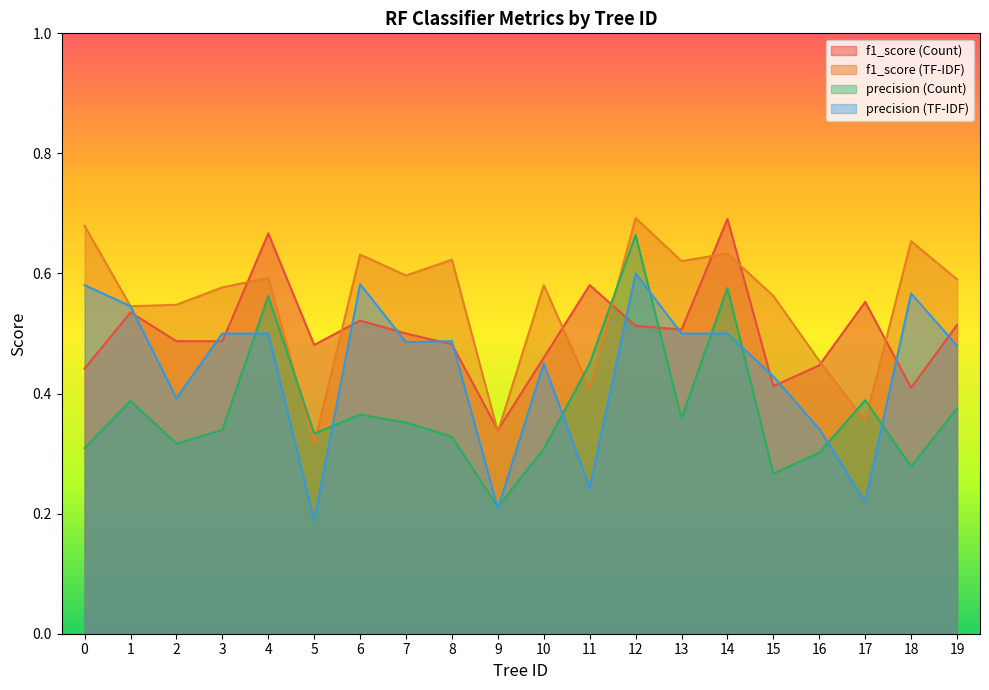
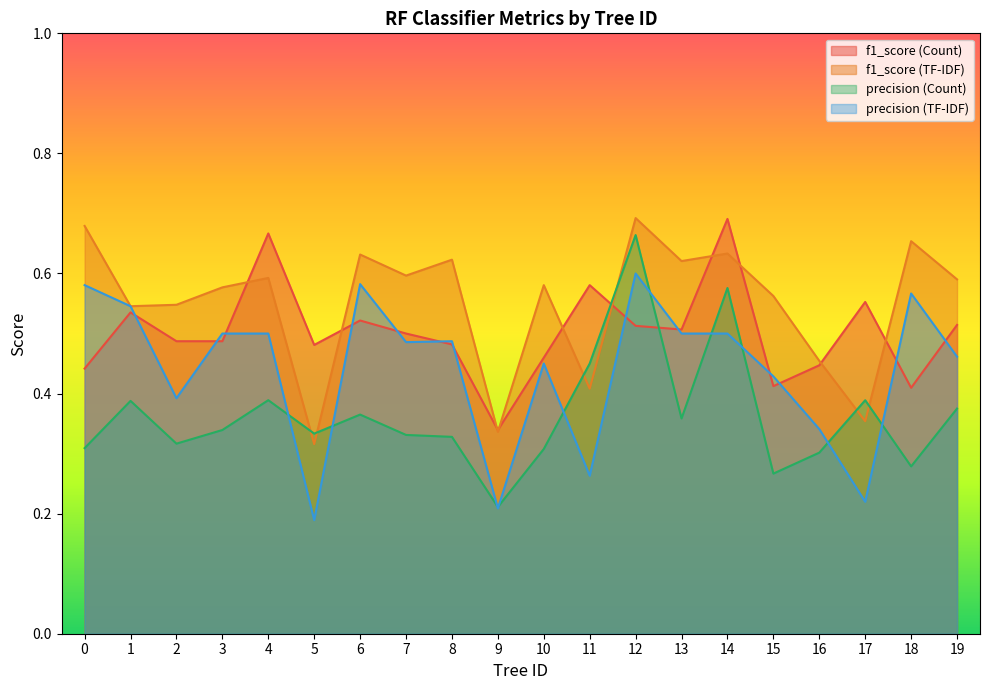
precision (Count), 4: 0.56 -> 0.39
precision (Count), 7: 0.35 -> 0.33
precision (TF-IDF), 11: 0.24 -> 0.26
precision (TF-IDF), 19: 0.48 -> 0.46
